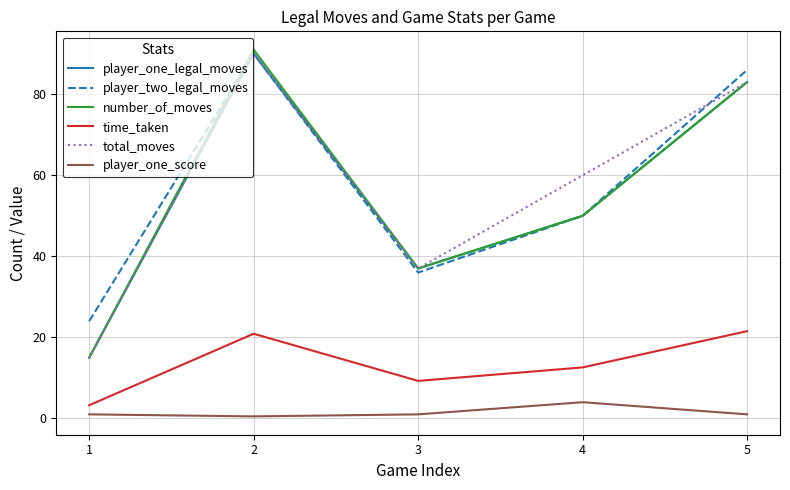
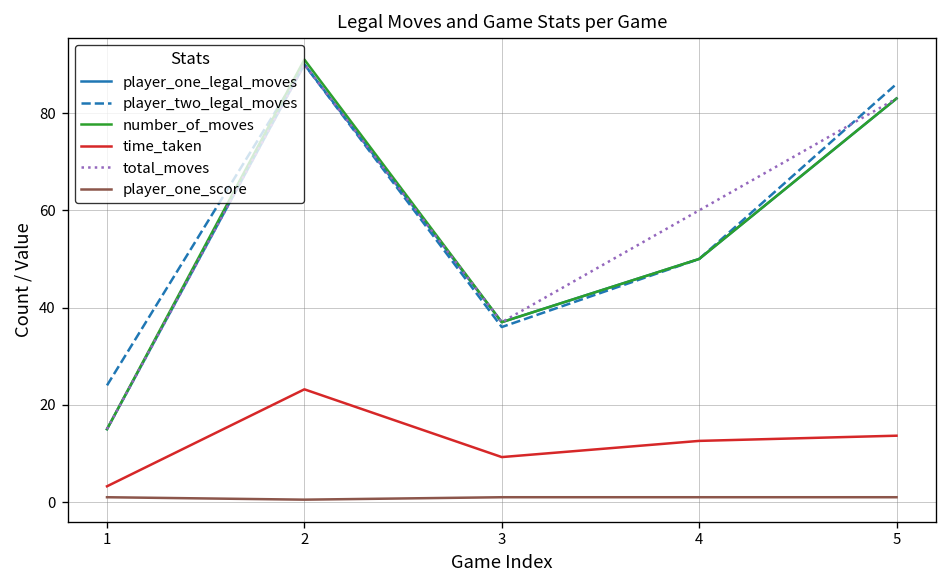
time_taken, 2: 21 -> 23
player_one_score, 4: 4 -> 1
time_taken, 5: 22 -> 14
